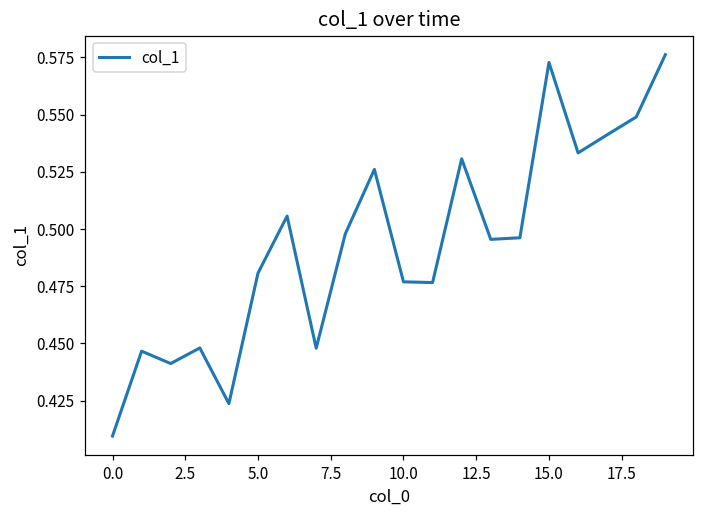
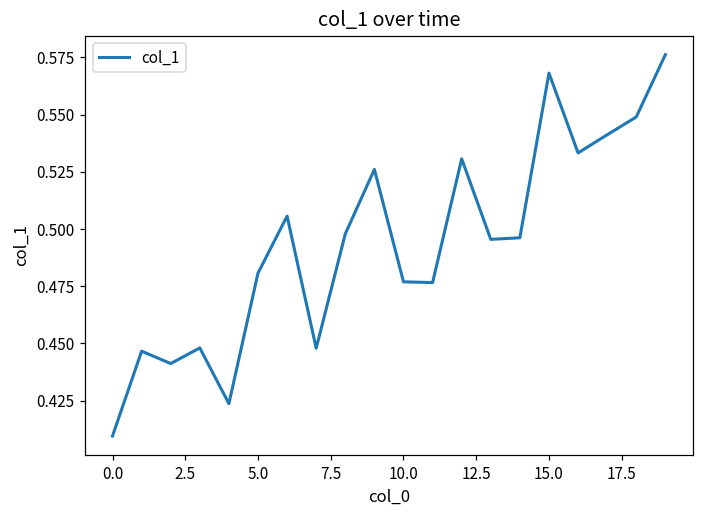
15.0: 0.573 -> 0.568
